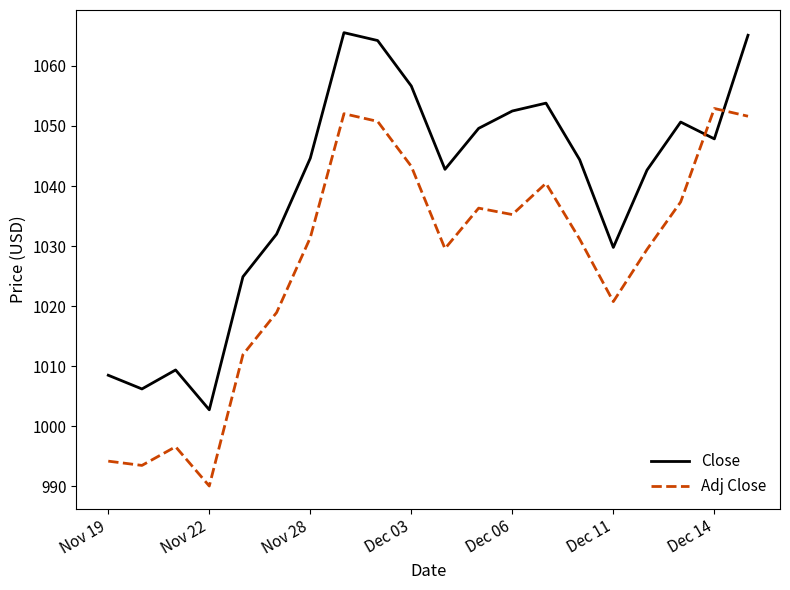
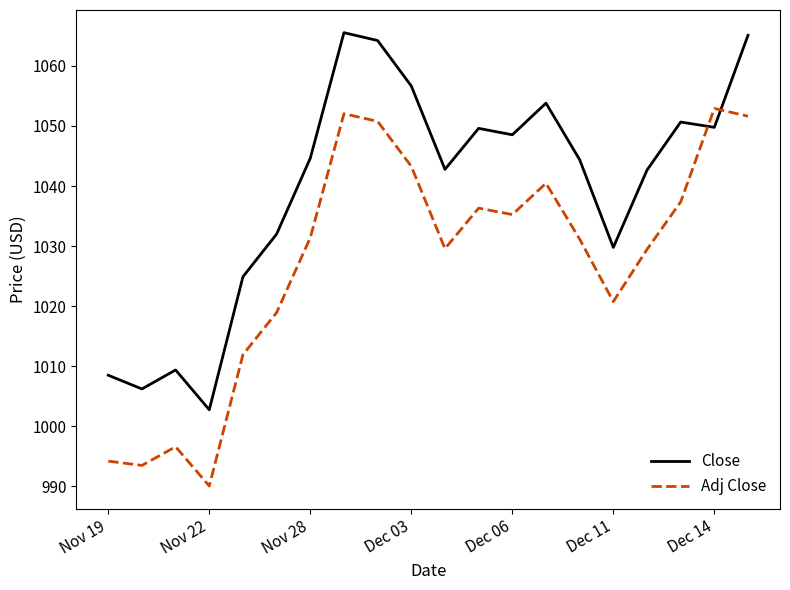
Close, Dec 06: 1052 -> 1049
Close, Dec 14: 1048 -> 1050
